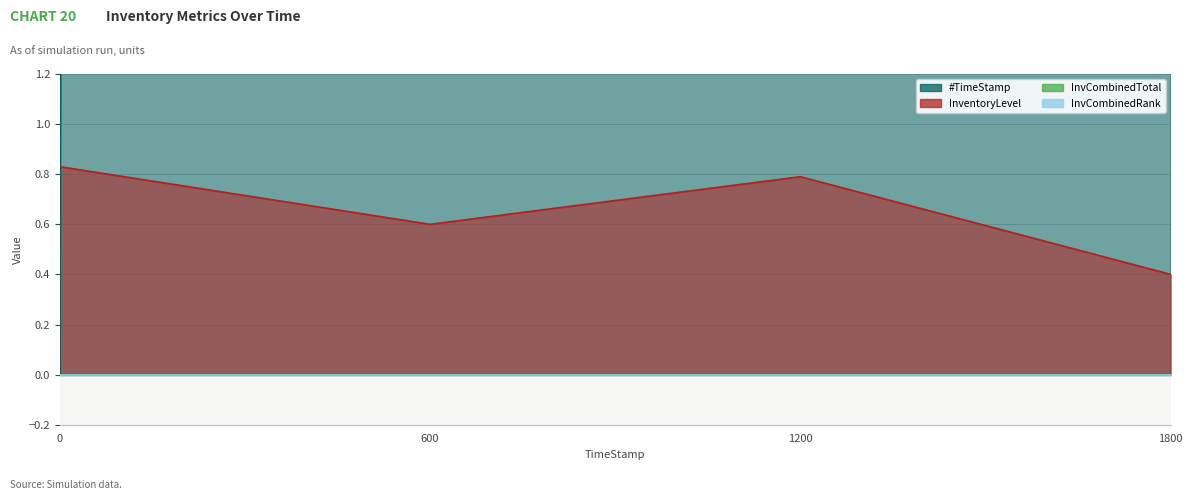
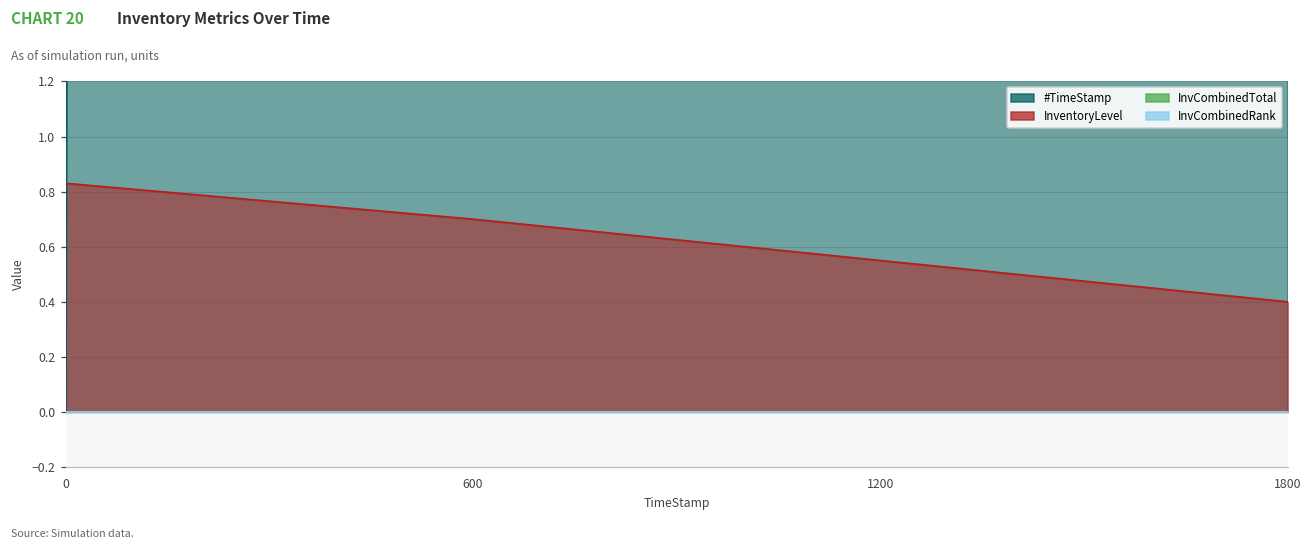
InventoryLevel, 600: 0.6 -> 0.7
InventoryLevel, 1200: 0.79 -> 0.55
